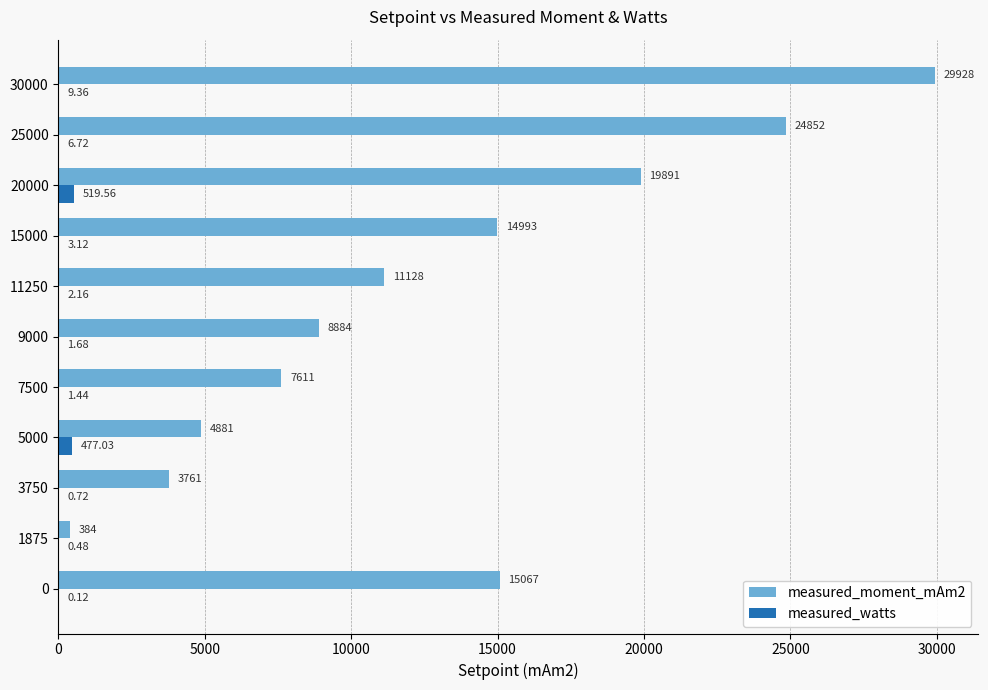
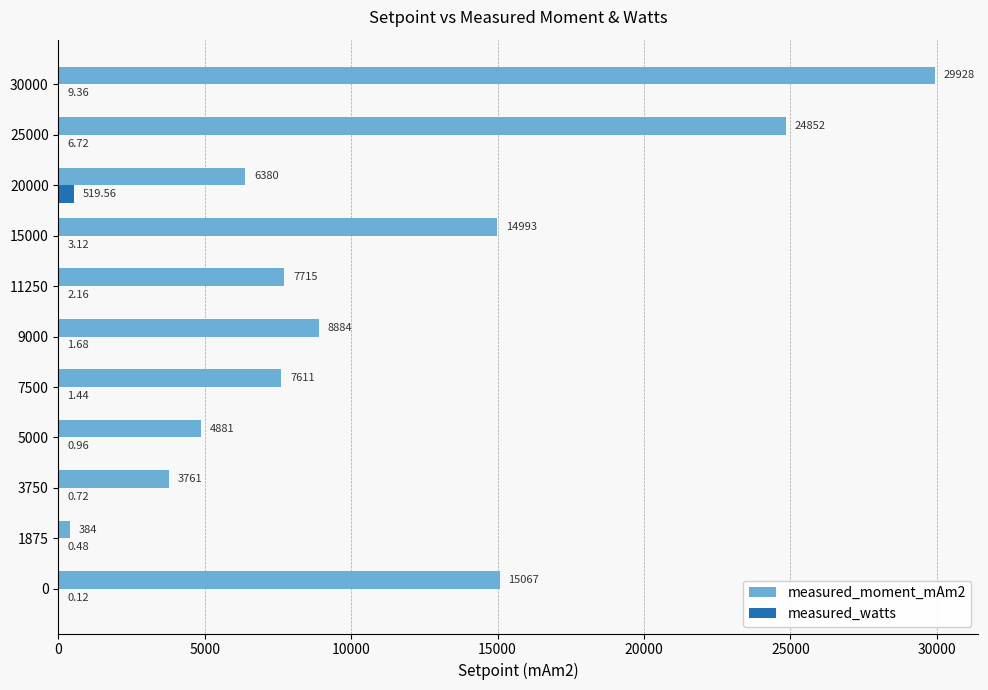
measured_moment_mAm2, 20000: 19891 -> 6380
measured_moment_mAm2, 11250: 11128 -> 7715
measured_watts, 5000: 477.03 -> 0.96
